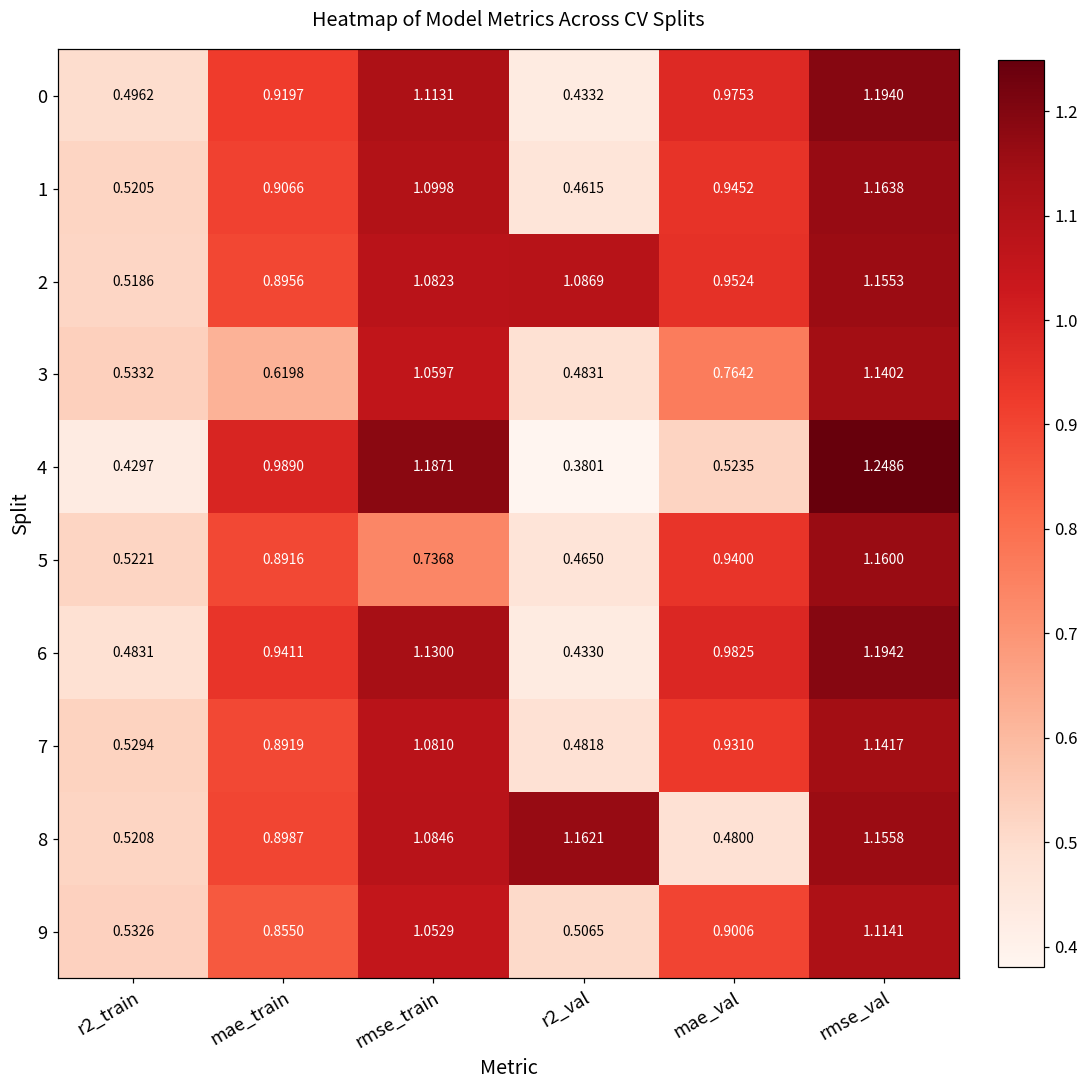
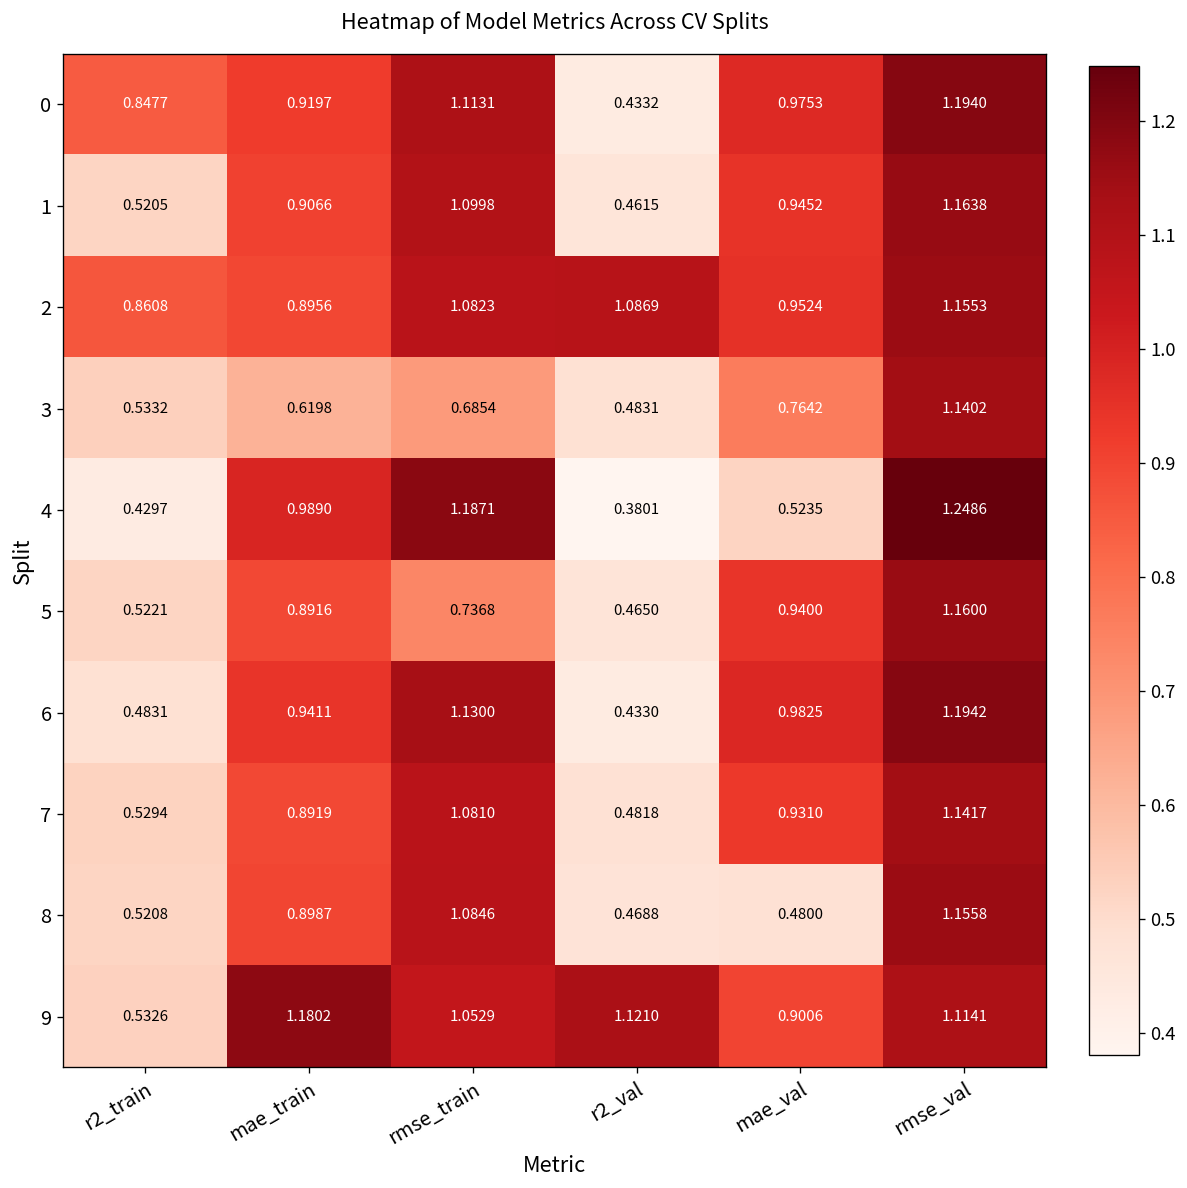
0, r2_train: 0.4962 -> 0.8477
2, r2_train: 0.5186 -> 0.8608
3, rmse_train: 1.0597 -> 0.6854
8, r2_val: 1.1621 -> 0.4688
9, mae_train: 0.8550 -> 1.1802
9, r2_val: 0.5065 -> 1.1210
